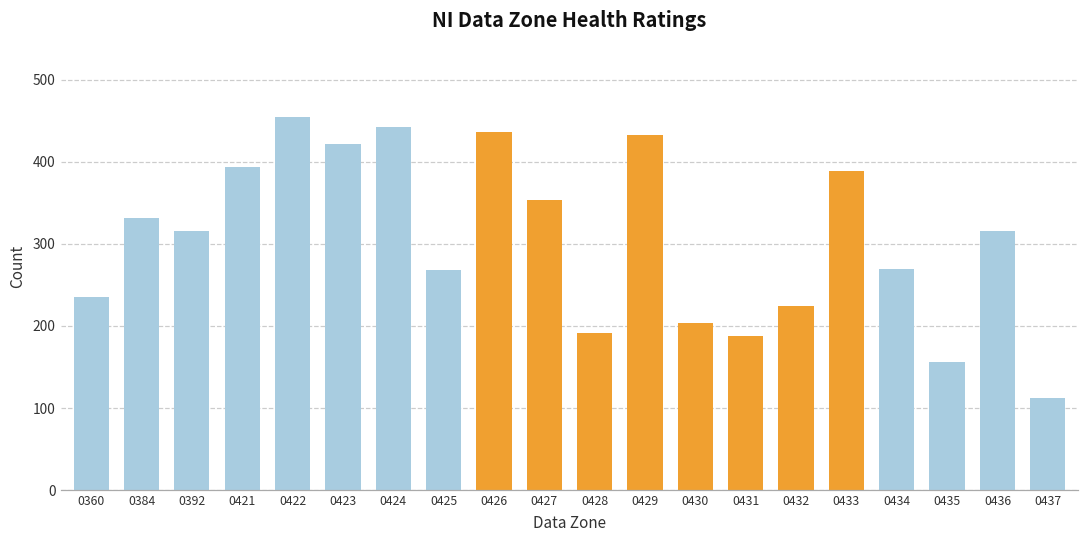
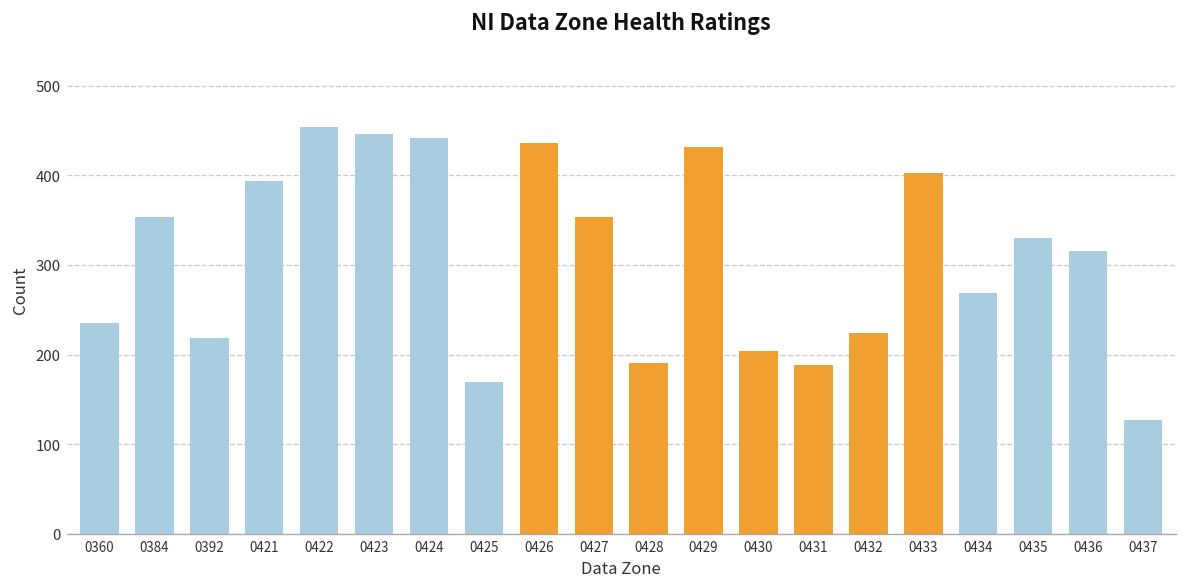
0384: 330 -> 350
0392: 320 -> 220
0423: 420 -> 450
0425: 270 -> 170
0433: 390 -> 400
0435: 160 -> 330
0437: 110 -> 130
